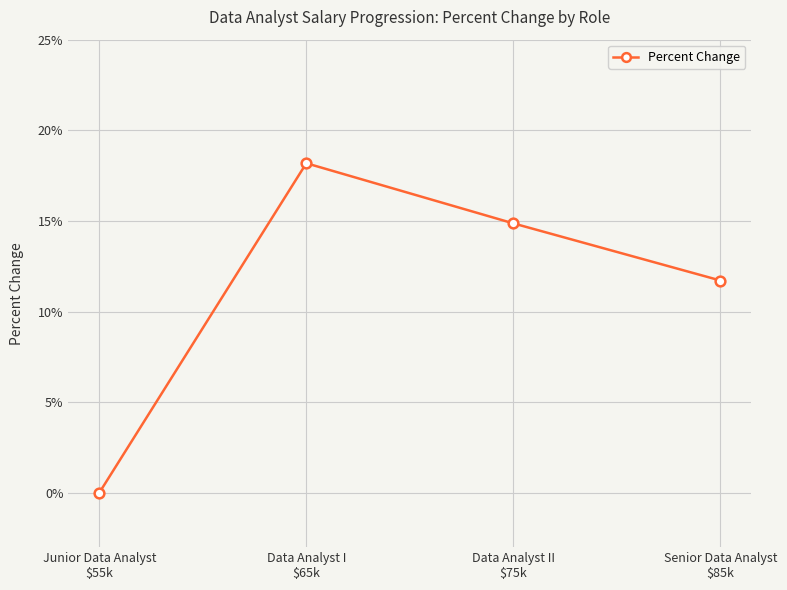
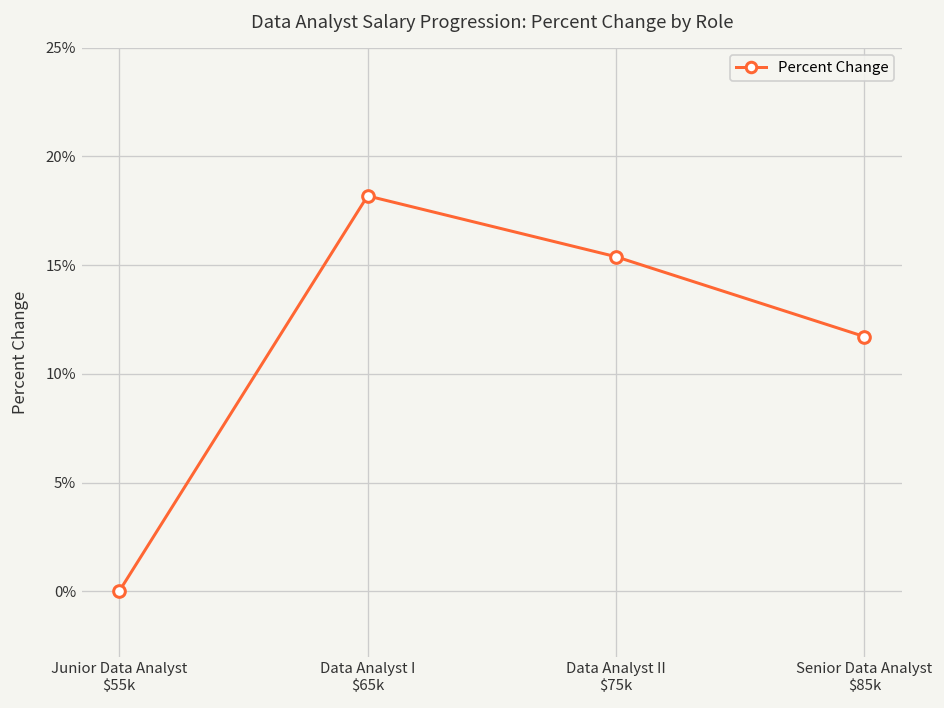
Data Analyst II $75k: 14.9% -> 15.4%
